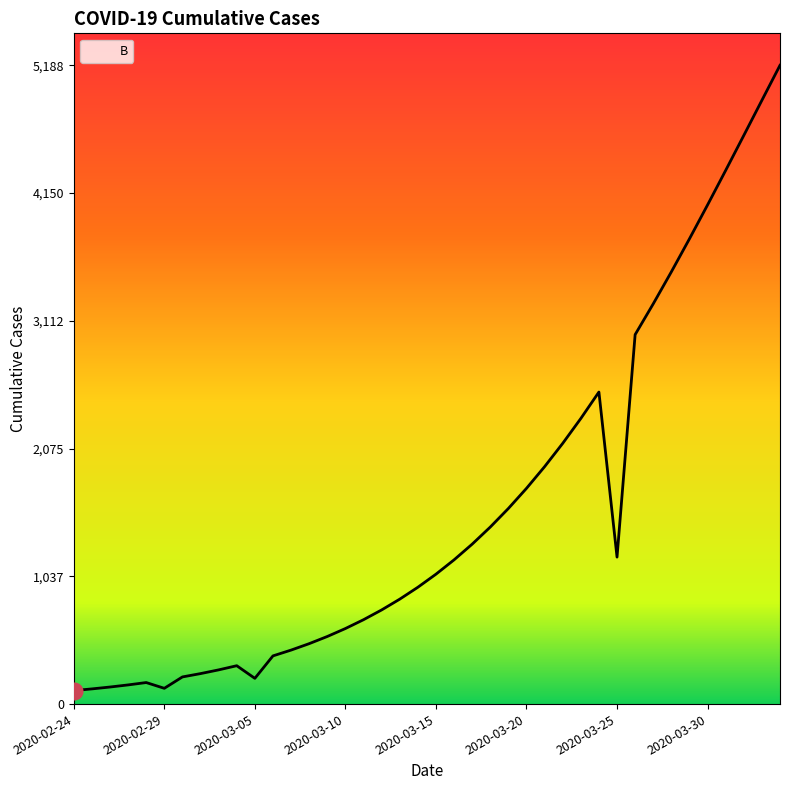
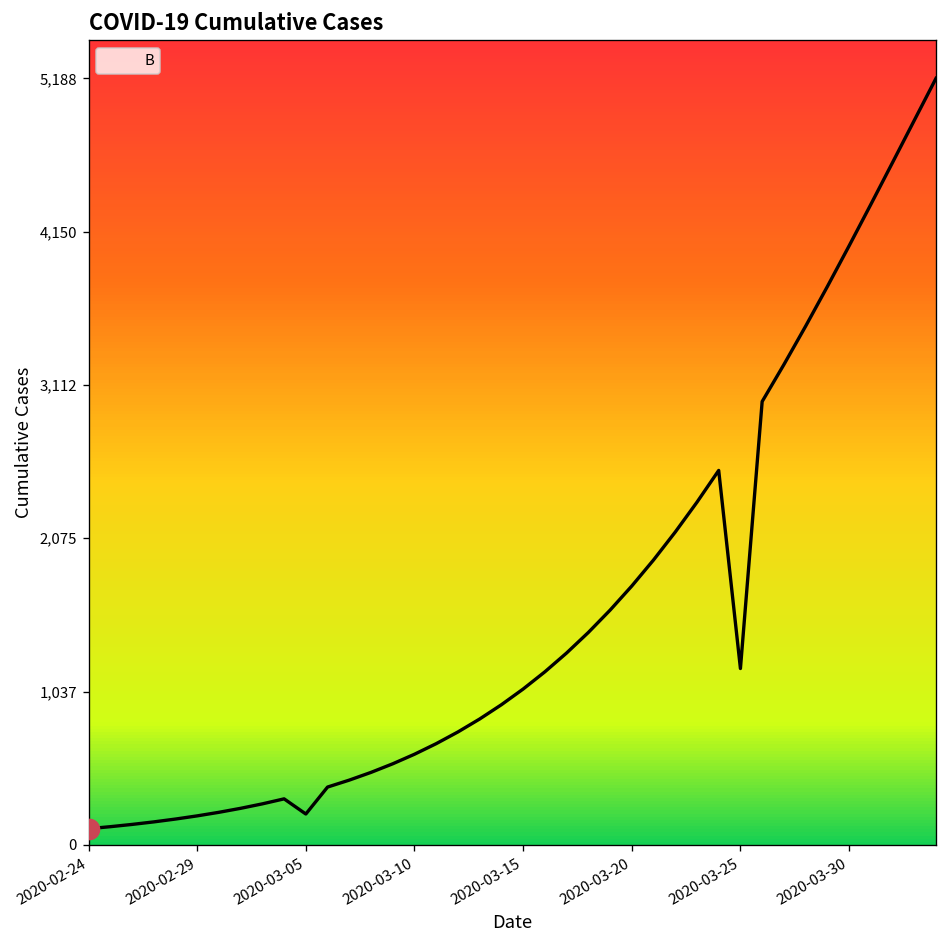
B, 2020-02-29: 130 -> 200
